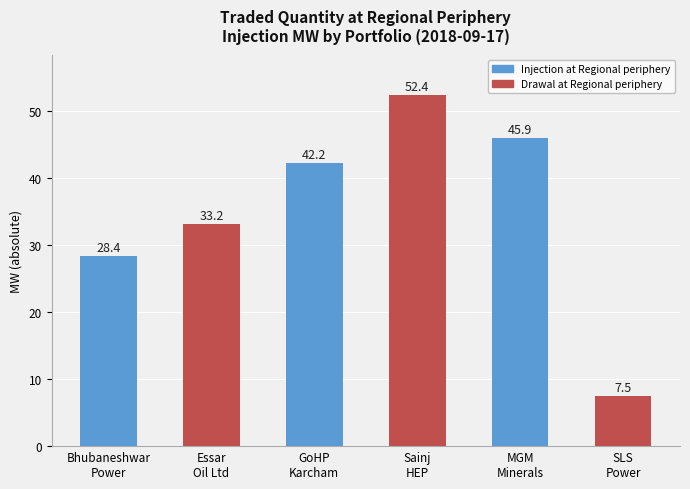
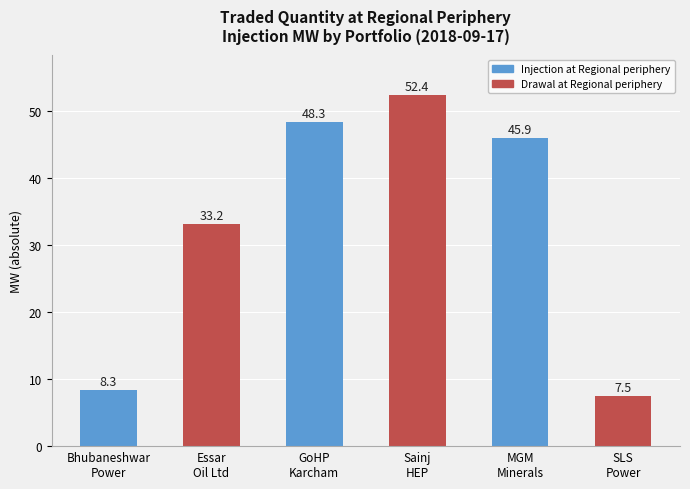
Bhubaneshwar Power: 28.4 -> 8.3
GoHP Karcham: 42.2 -> 48.3
